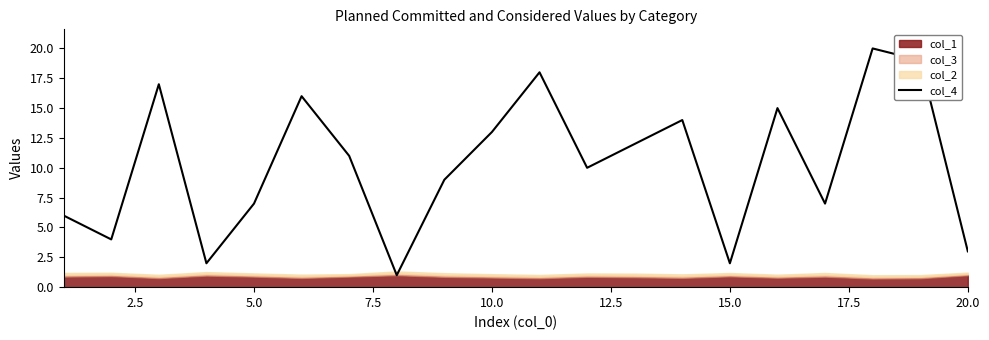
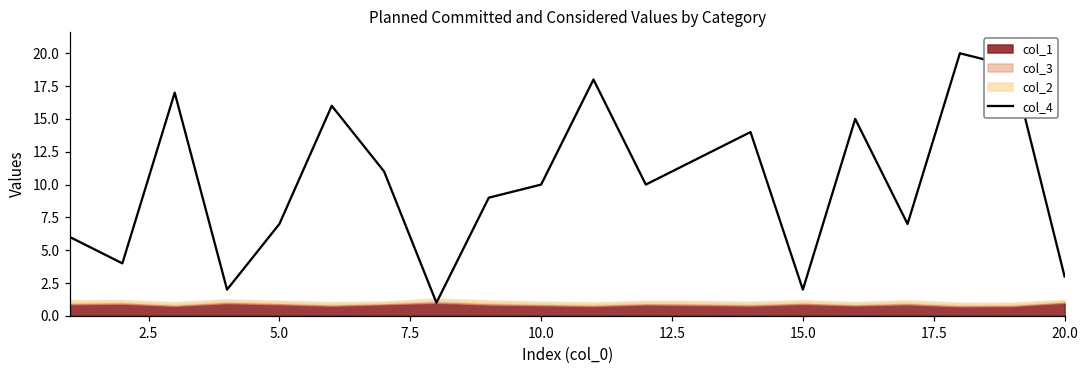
col_4, 10.0: 13 -> 10
